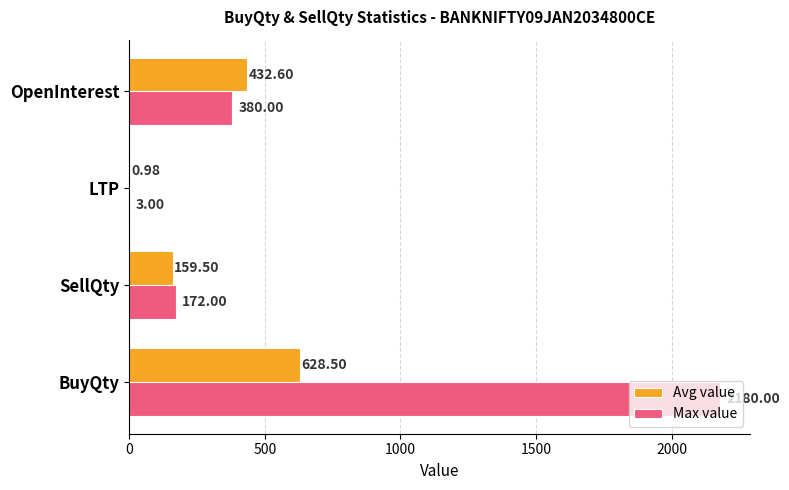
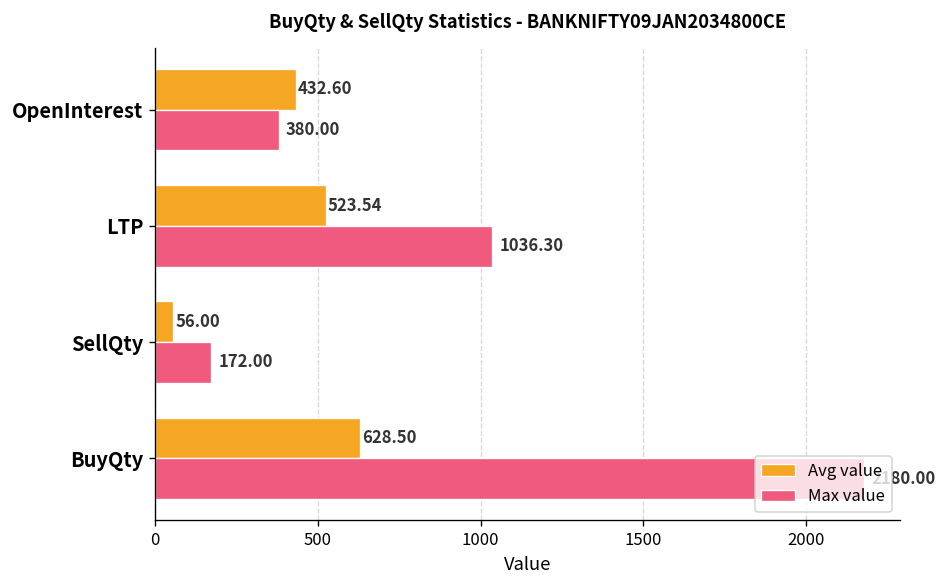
Avg value, LTP: 0.98 -> 523.54
Max value, LTP: 3.00 -> 1036.30
Avg value, SellQty: 159.50 -> 56.00
